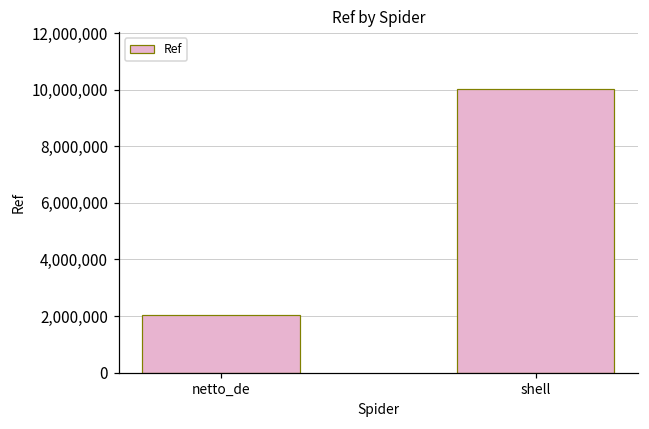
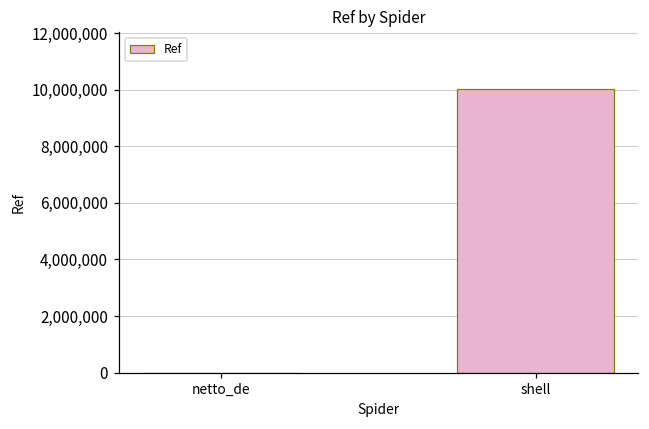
netto_de: 2,000,000 -> 0
